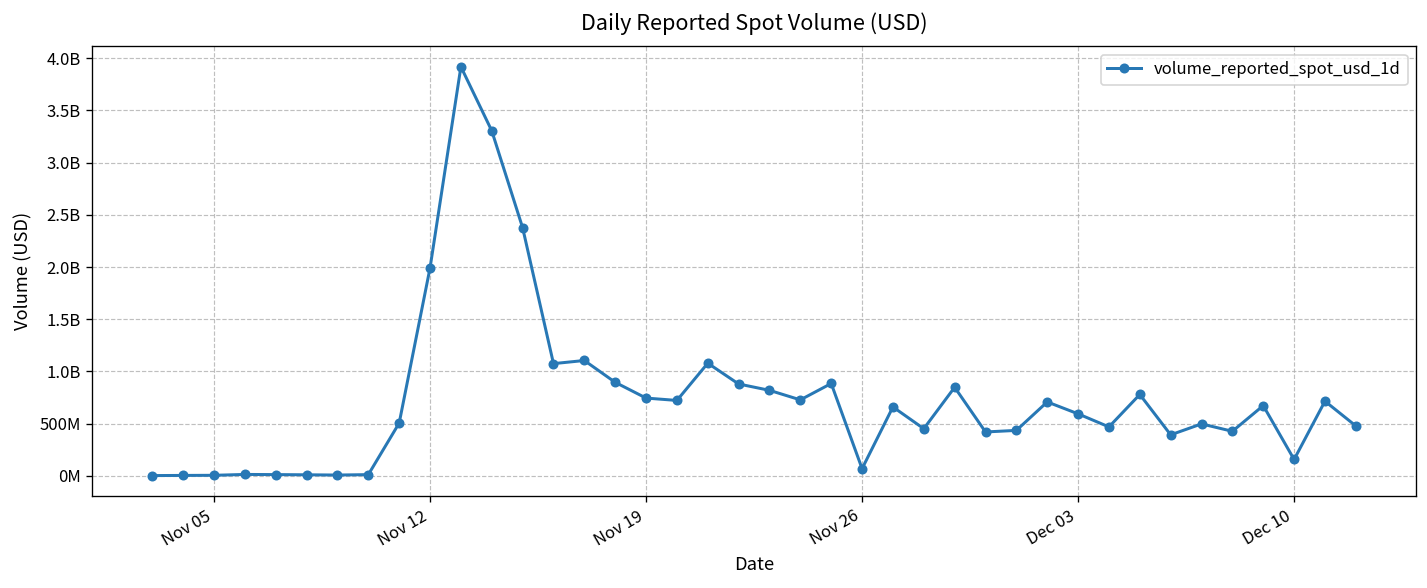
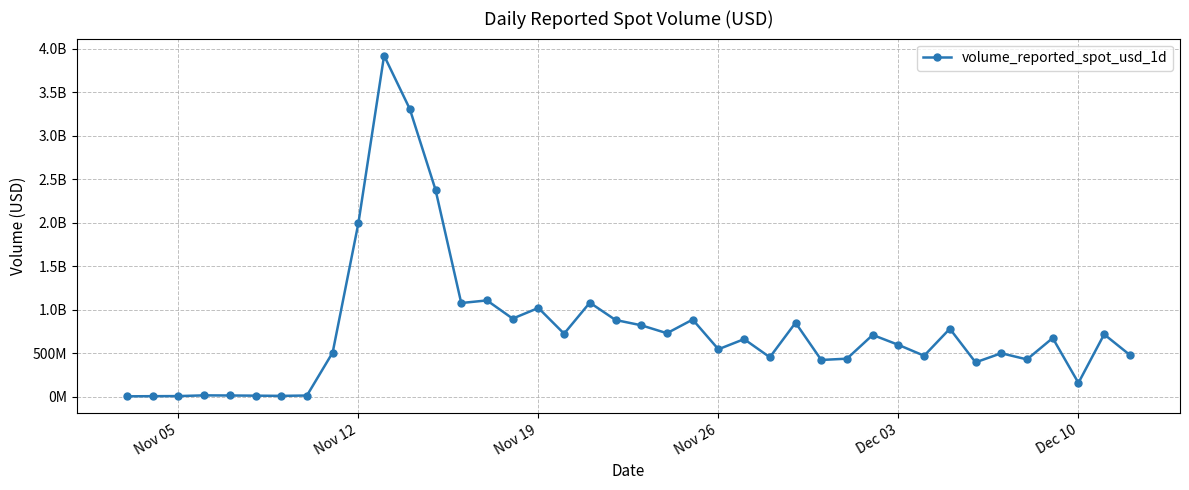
Nov 19: 700000000 -> 1000000000
Nov 26: 100000000 -> 500000000
